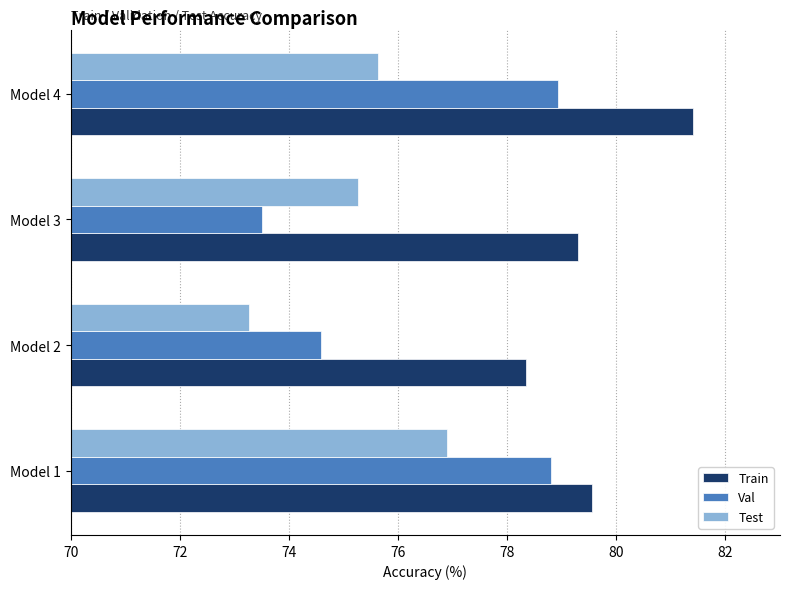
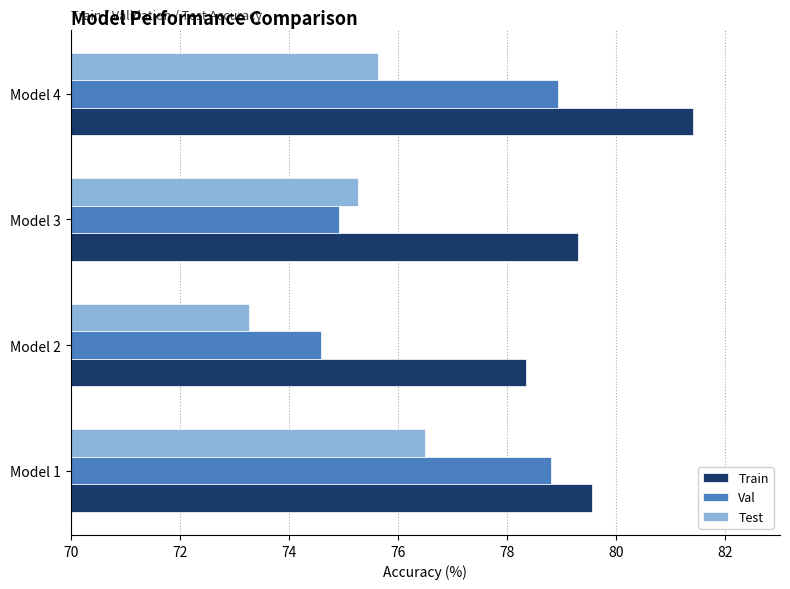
Val, Model 3: 73.5 -> 74.9
Test, Model 1: 76.9 -> 76.5
